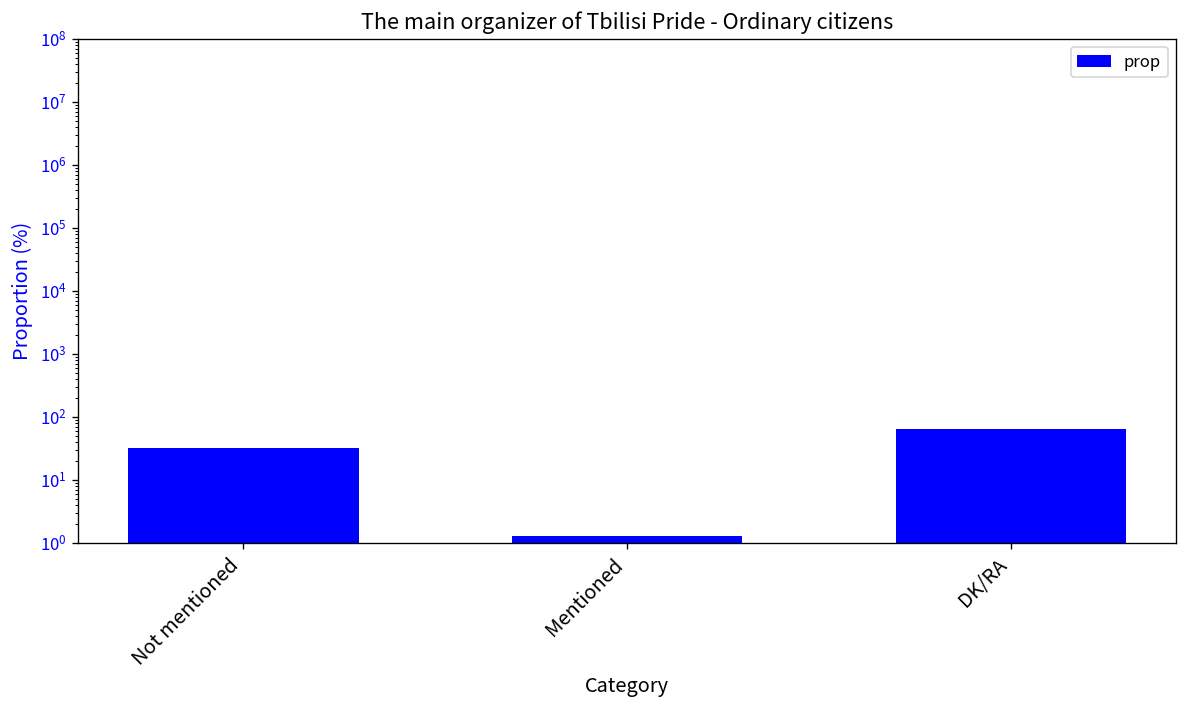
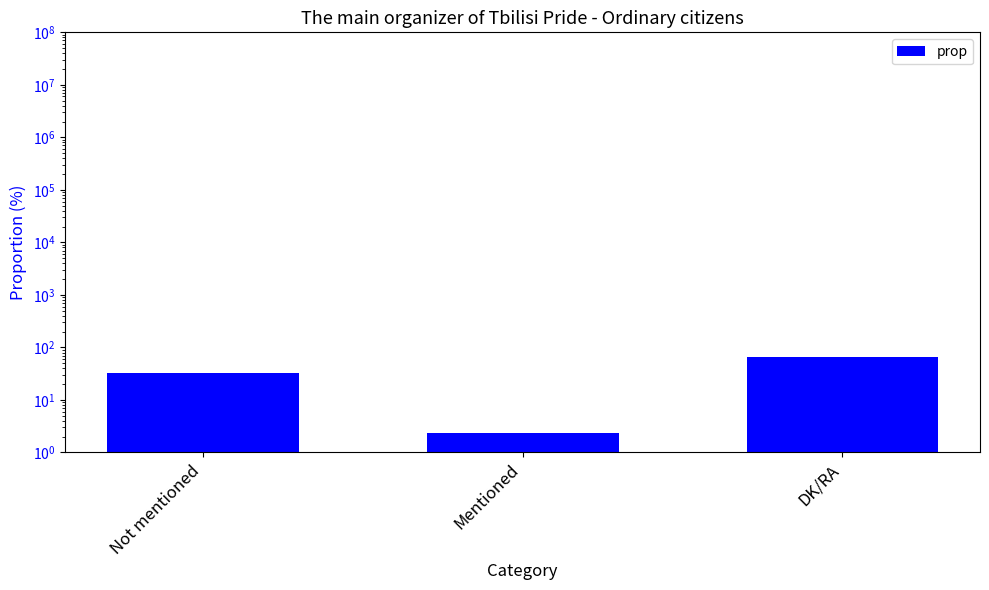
Mentioned: 1.3 -> 2
